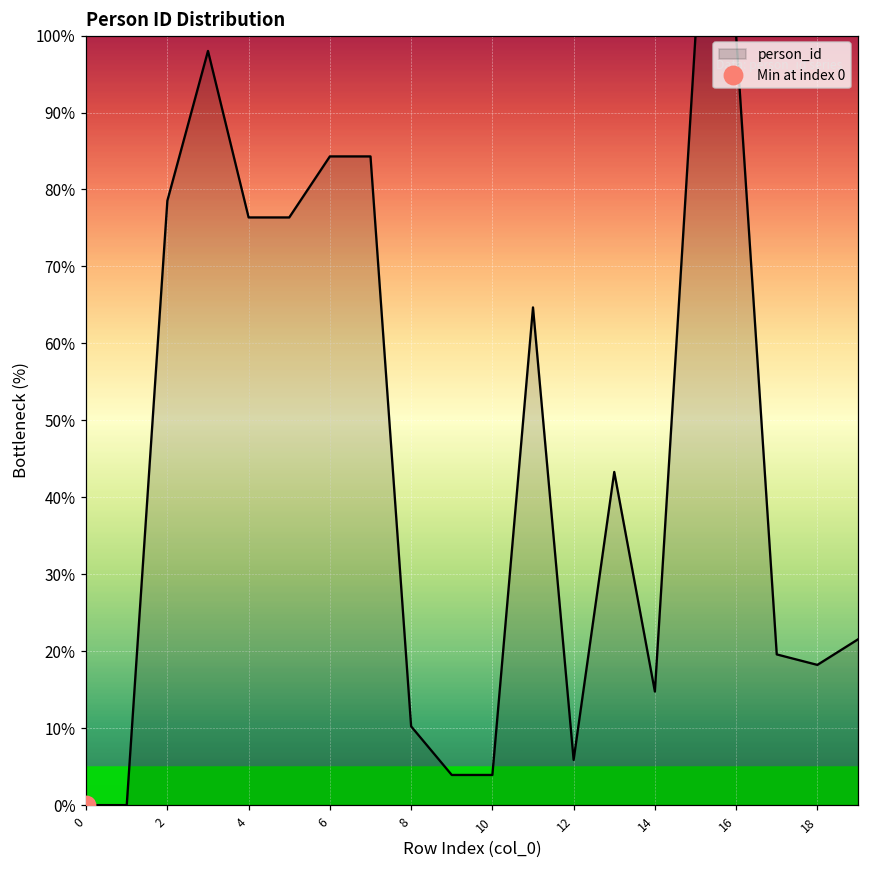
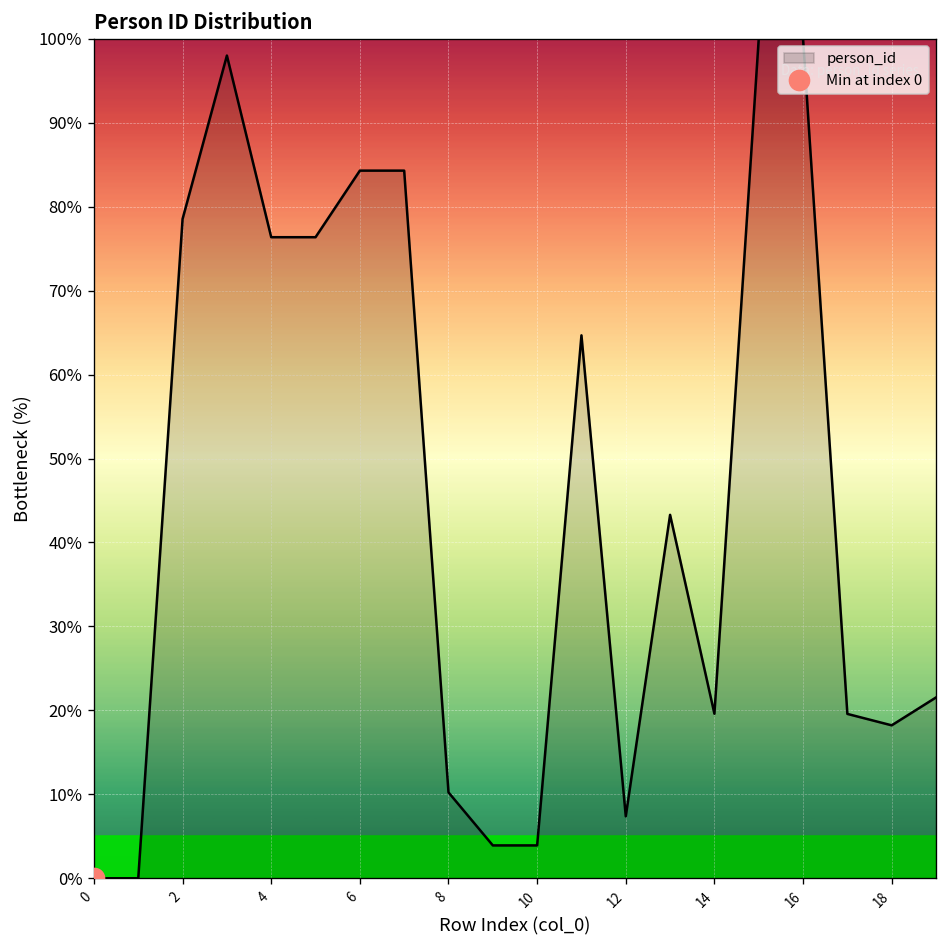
person_id, 12: 6% -> 7%
person_id, 14: 15% -> 20%
